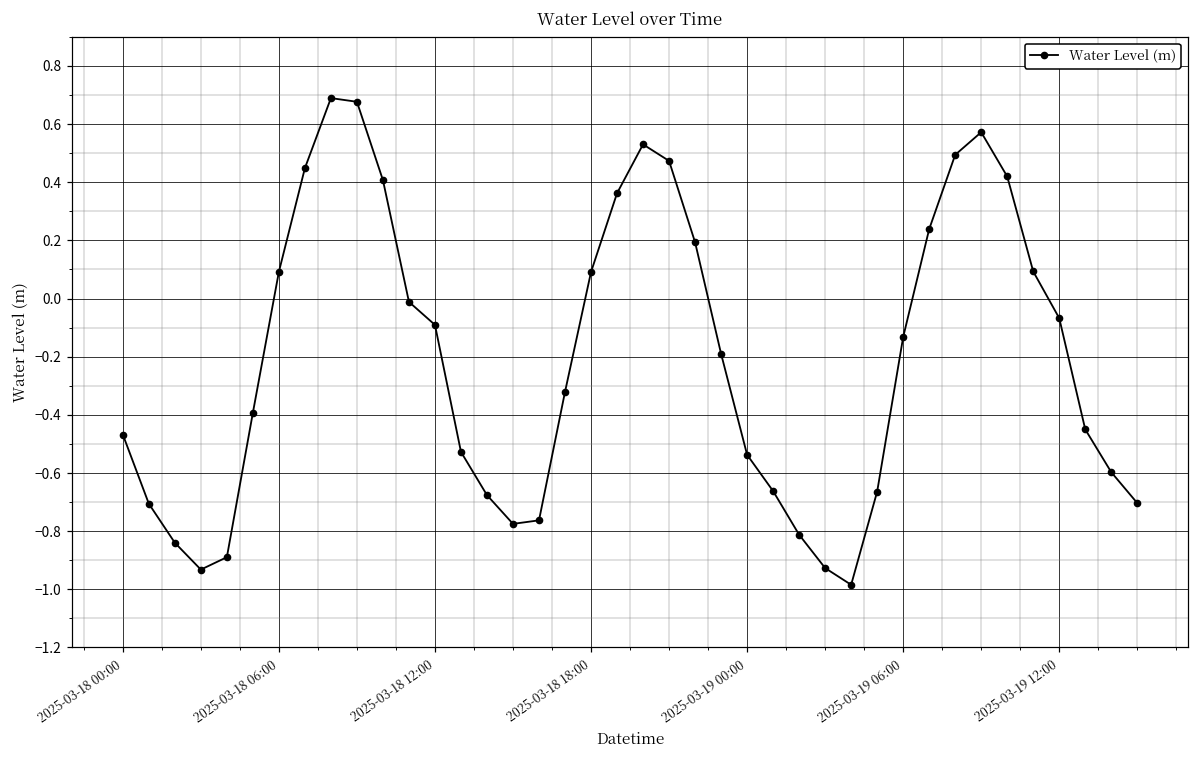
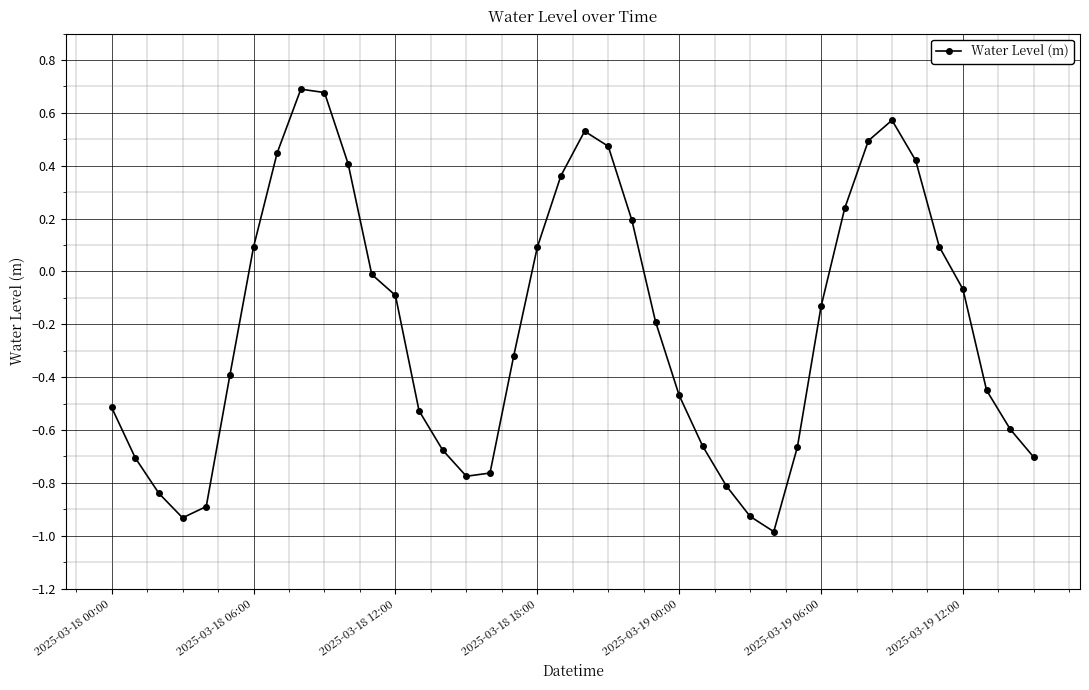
2025-03-18 00:00: -0.47 -> -0.51
2025-03-19 00:00: -0.54 -> -0.47
